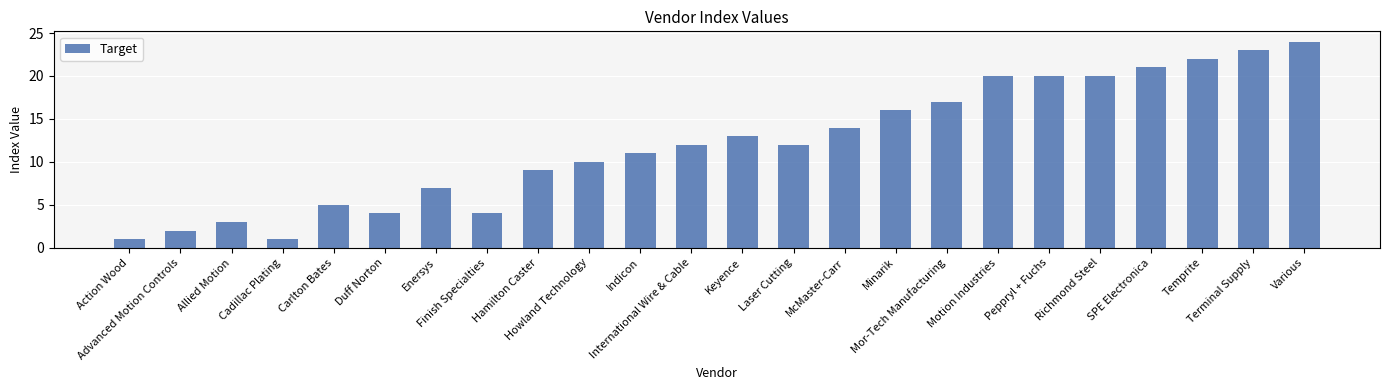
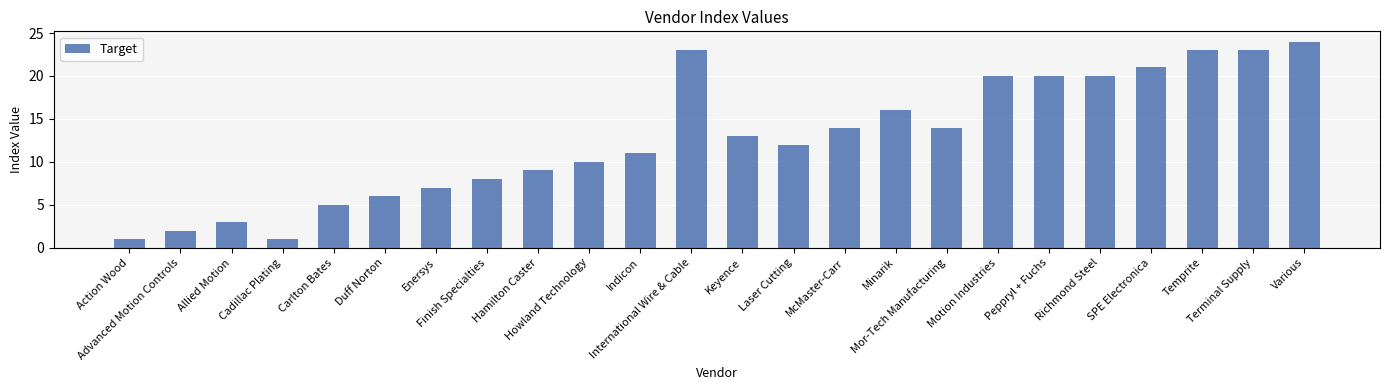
Duff Norton: 4 -> 6
Finish Specialties: 4 -> 8
International Wire & Cable: 12 -> 23
Mor-Tech Manufacturing: 17 -> 14
Temprite: 22 -> 23
